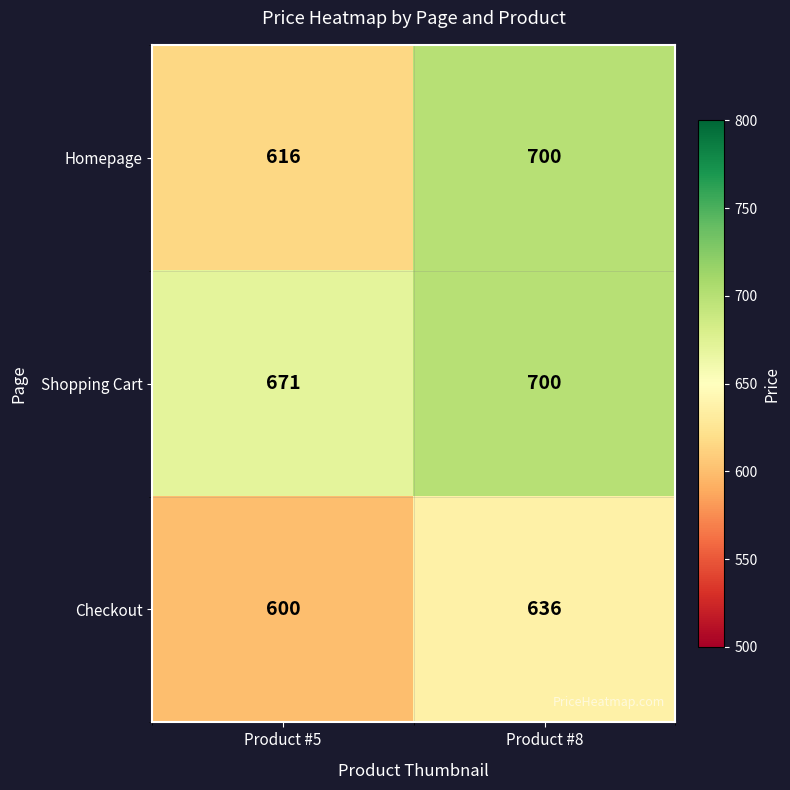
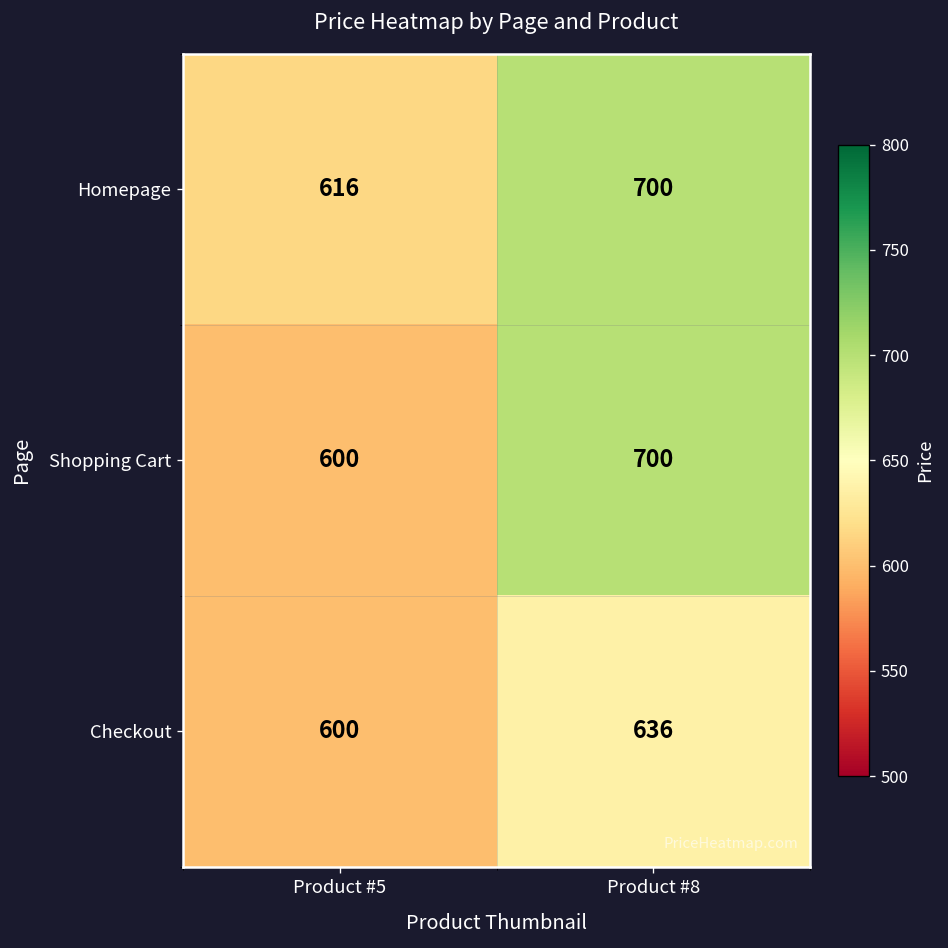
Shopping Cart, Product #5: 671 -> 600
